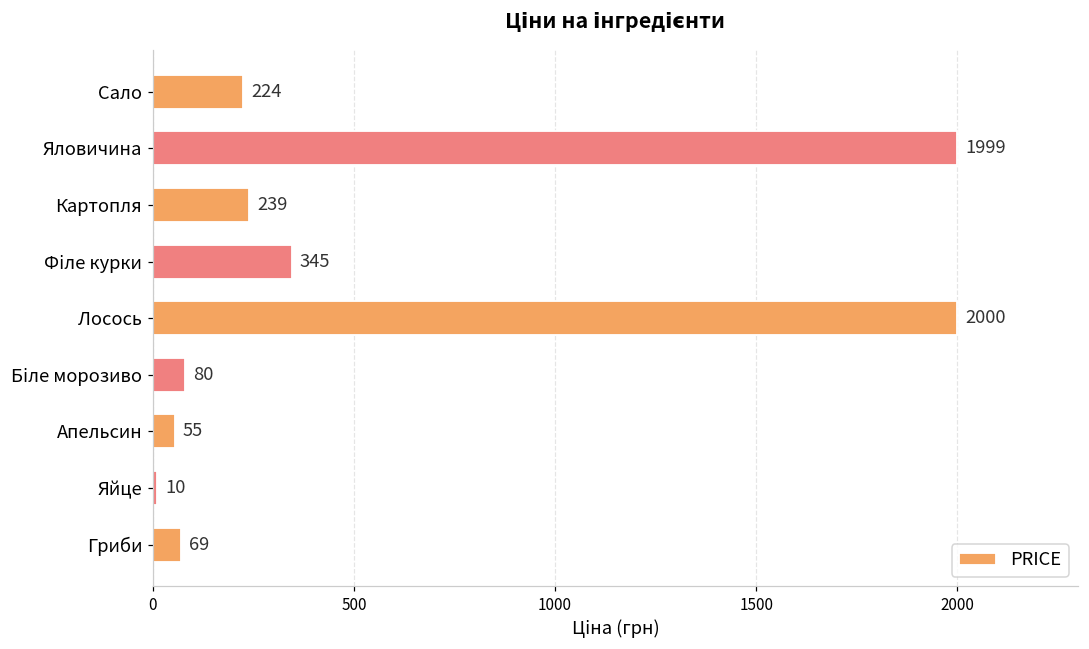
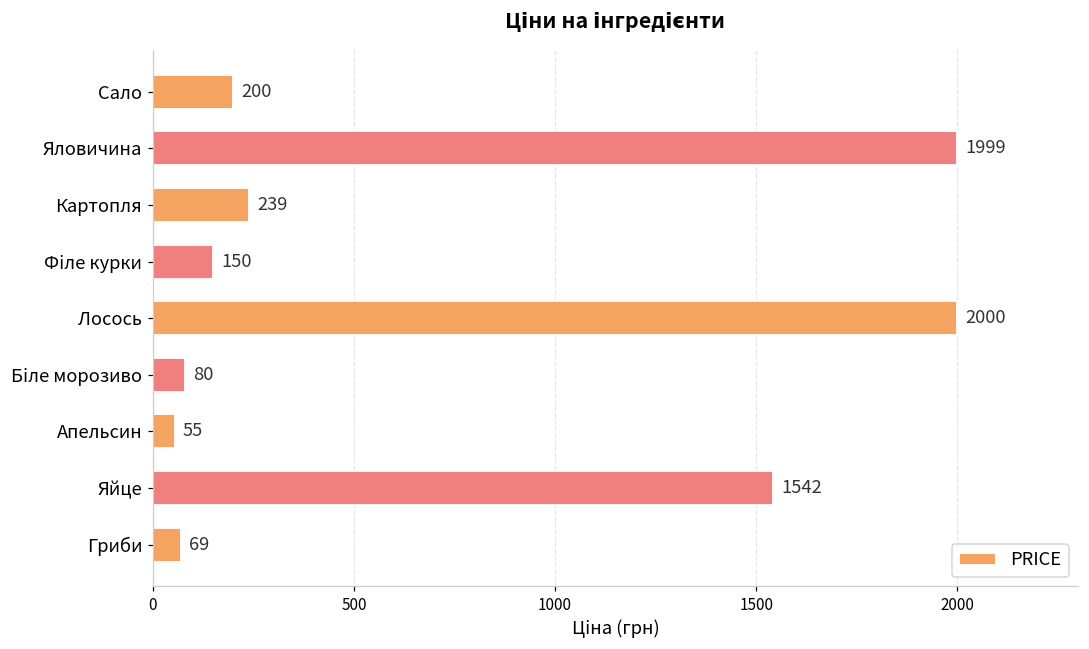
Сало: 224 -> 200
Філе курки: 345 -> 150
Яйце: 10 -> 1542
